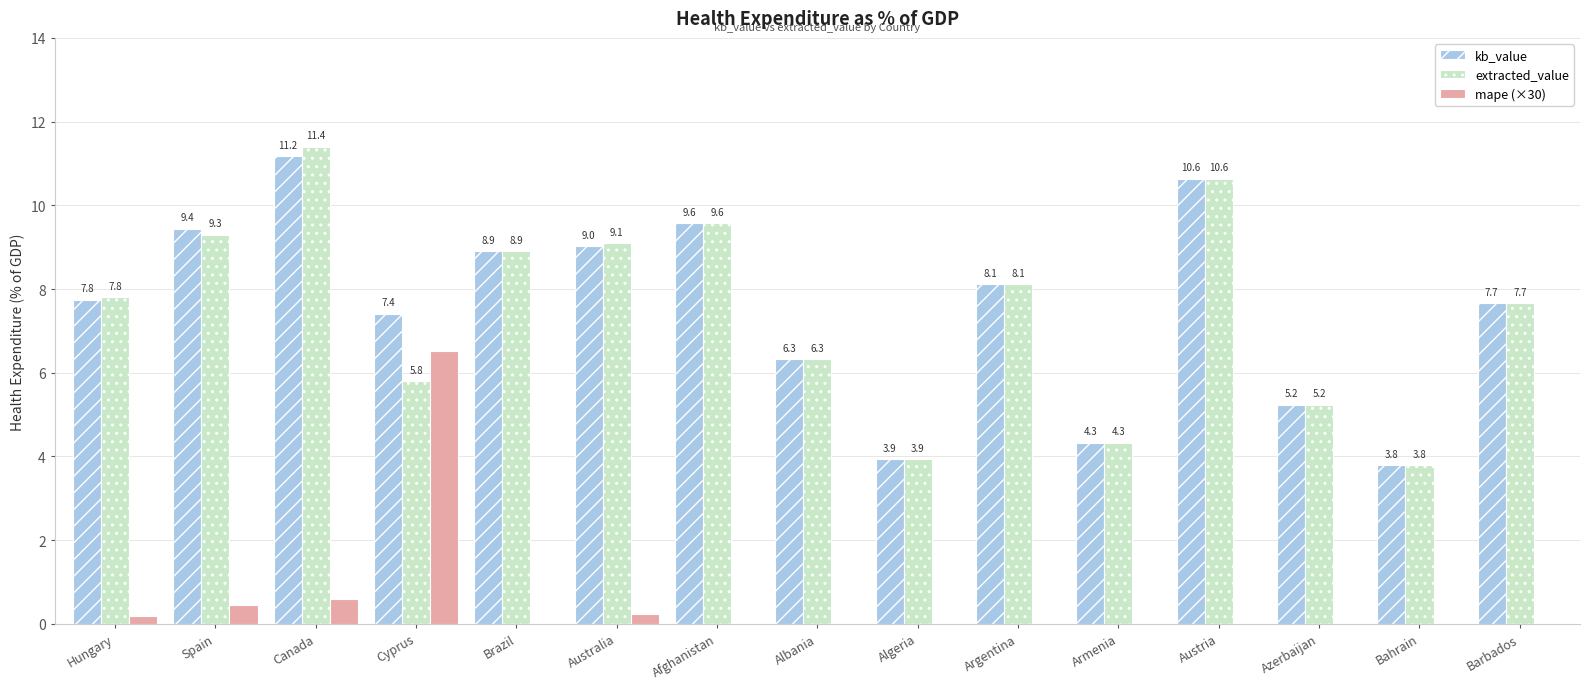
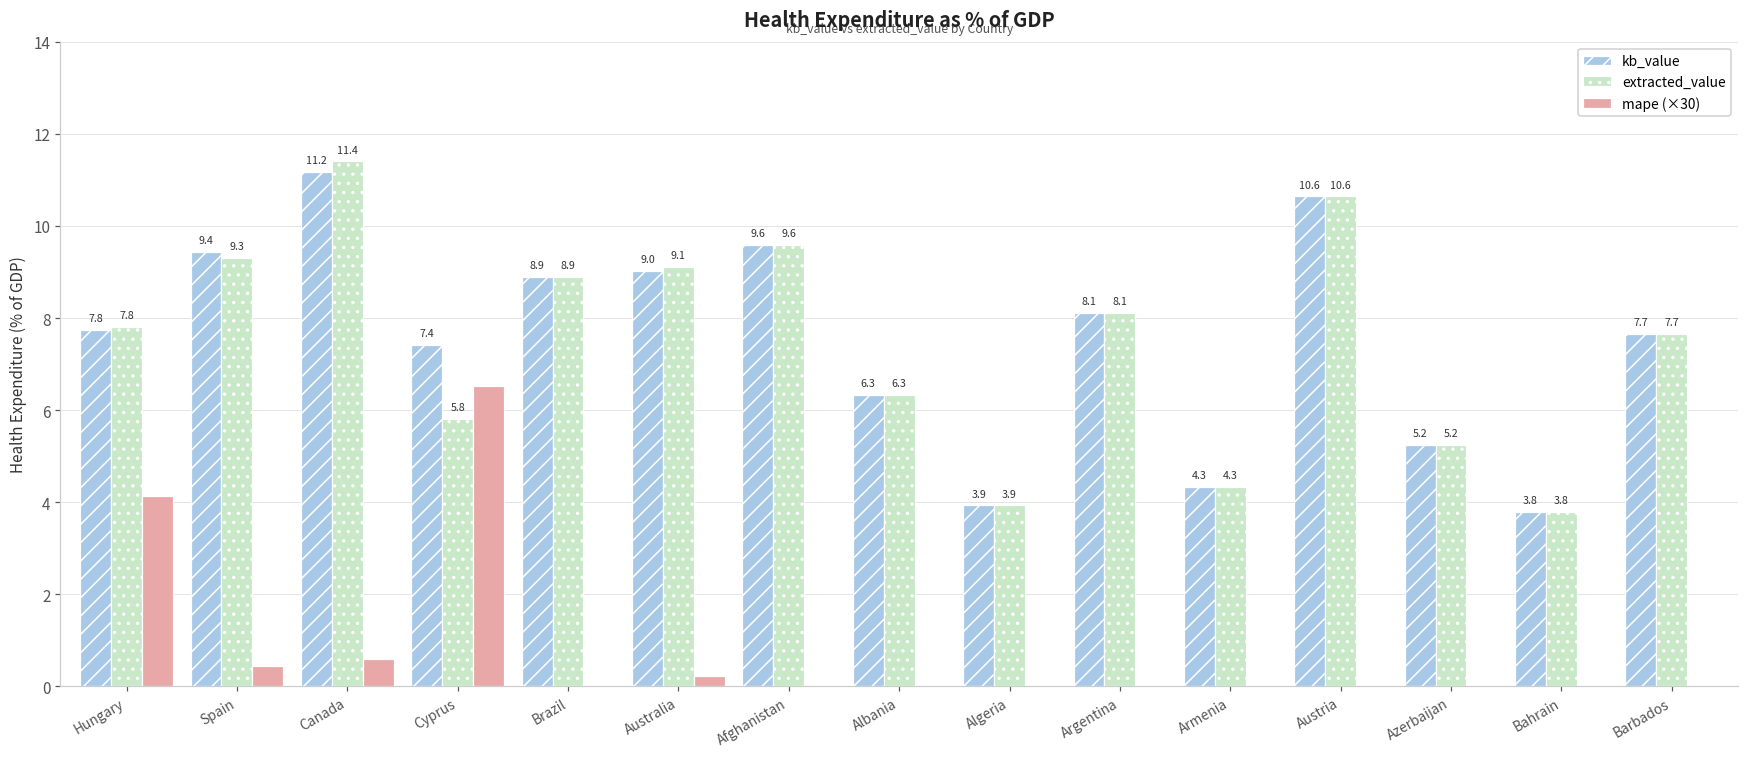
mape (×30), Hungary: 0.2 -> 4.1
